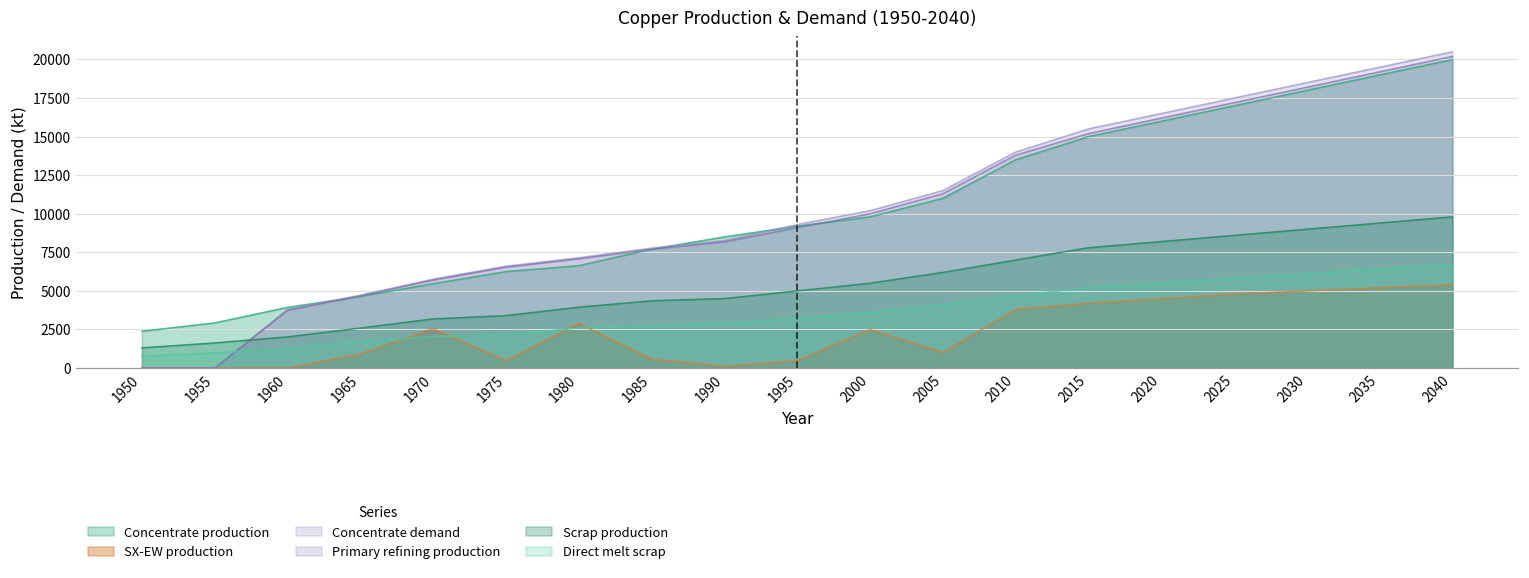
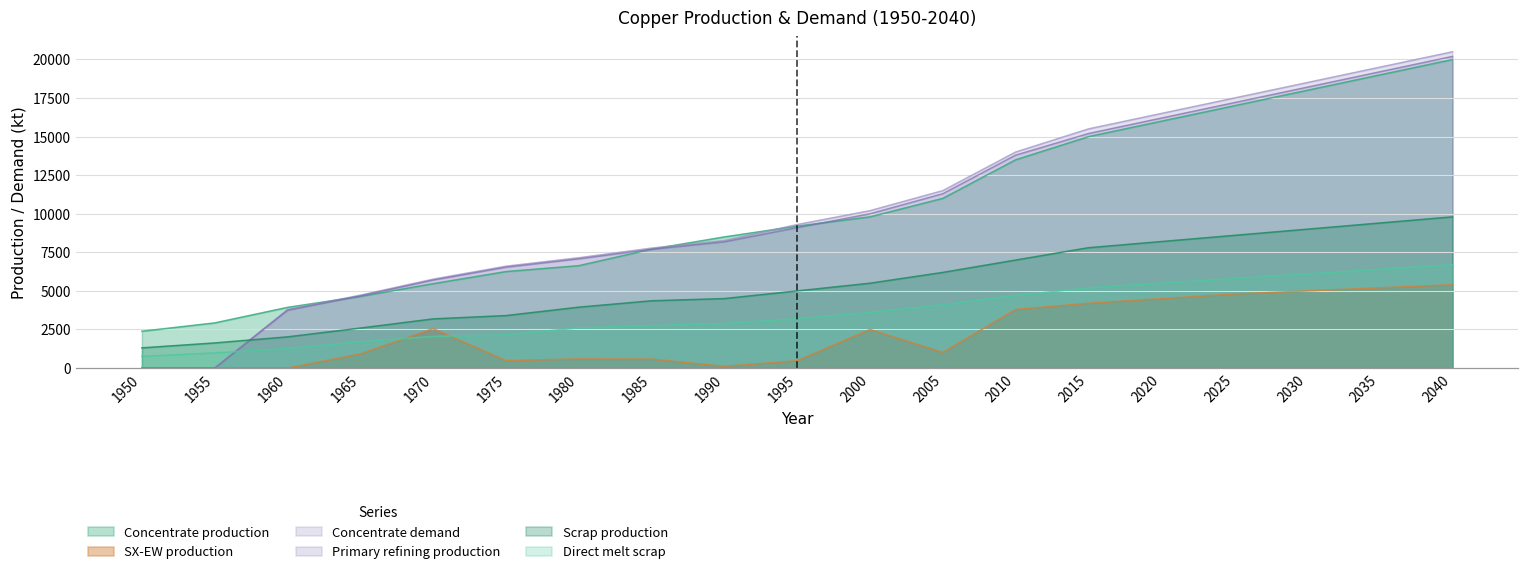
SX-EW production, 1980: 2900 -> 600
